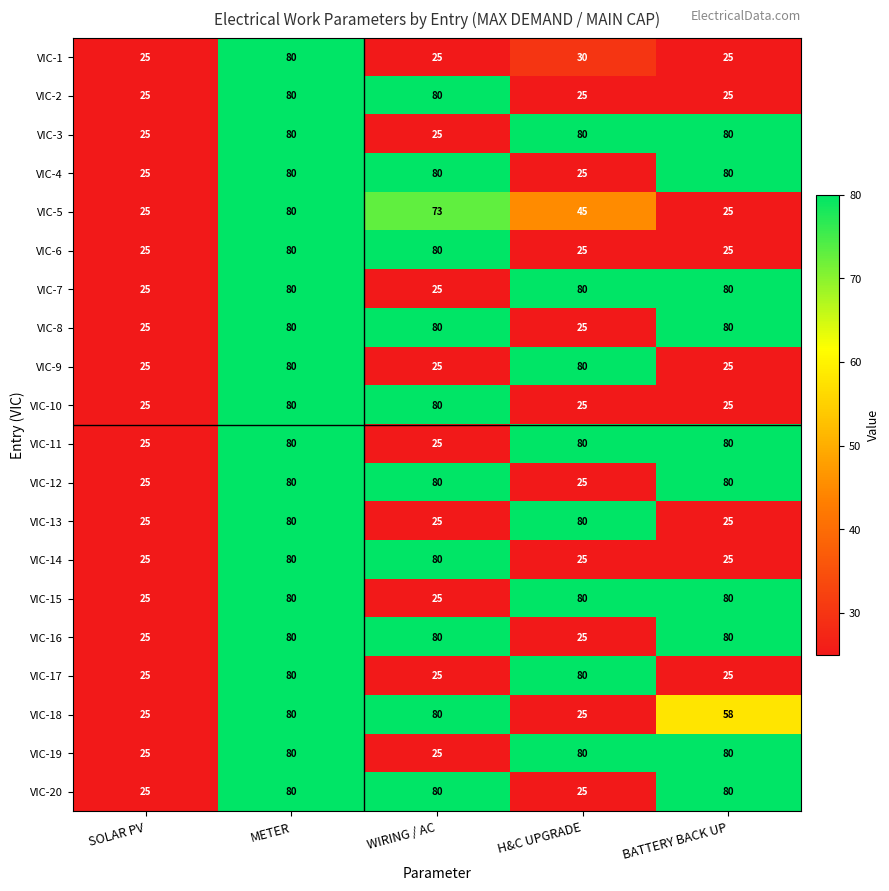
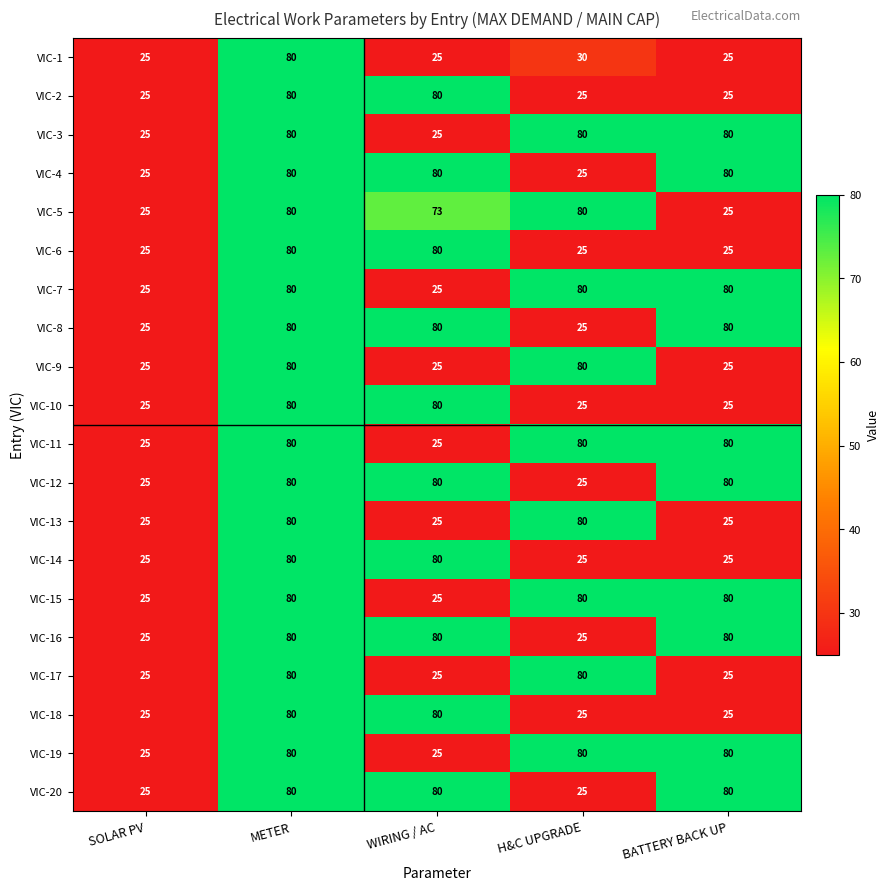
VIC-5, H&C UPGRADE: 45 -> 80
VIC-18, BATTERY BACK UP: 58 -> 25
